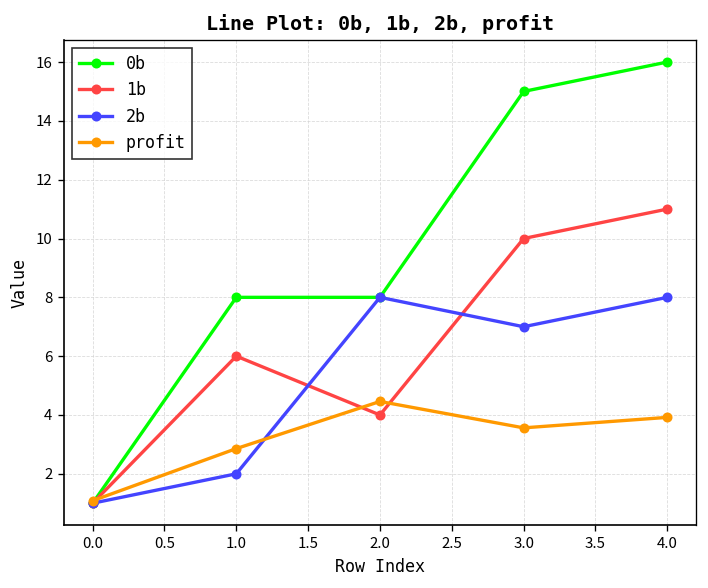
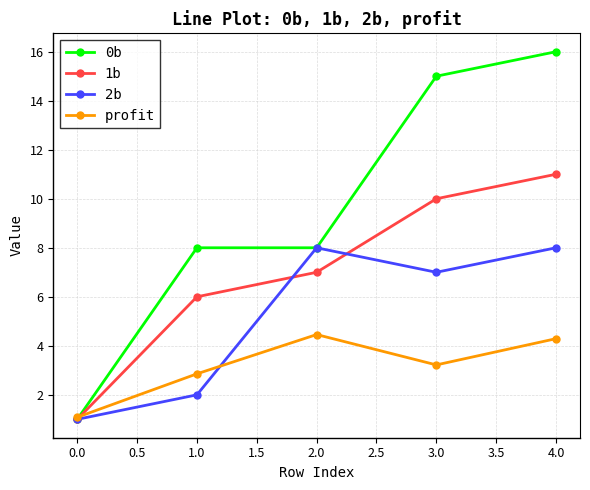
1b, 2.0: 4 -> 7
profit, 3.0: 3.6 -> 3.2
profit, 4.0: 3.9 -> 4.3
